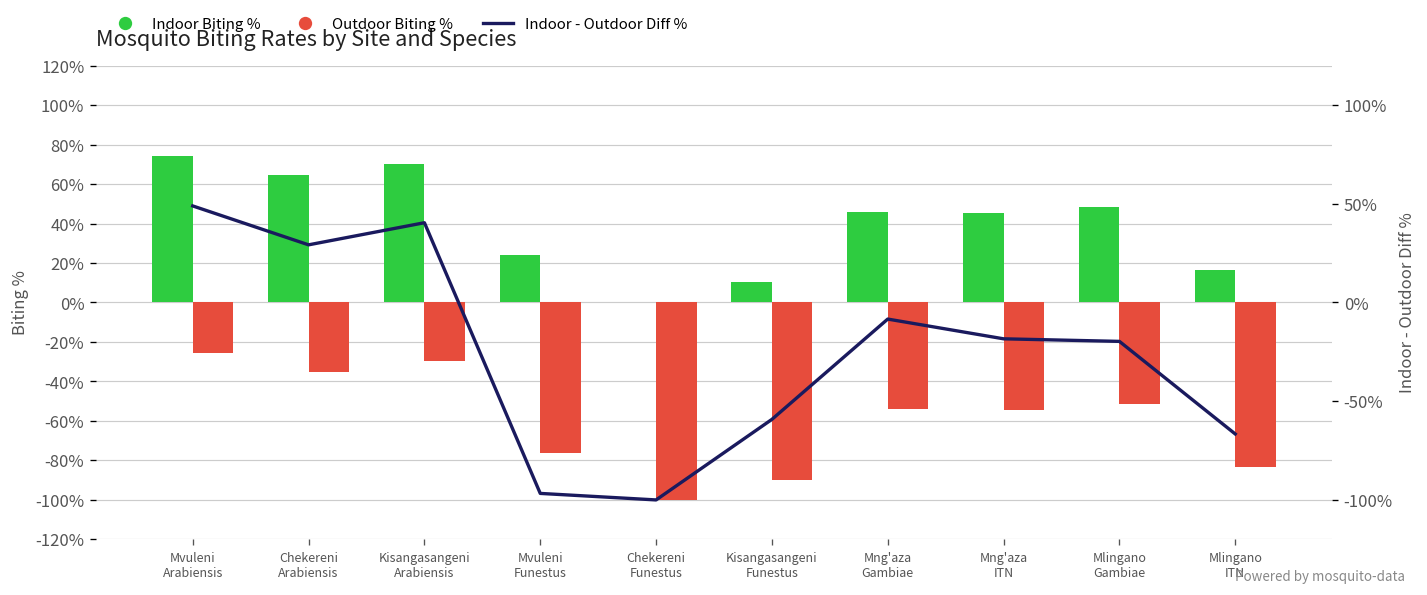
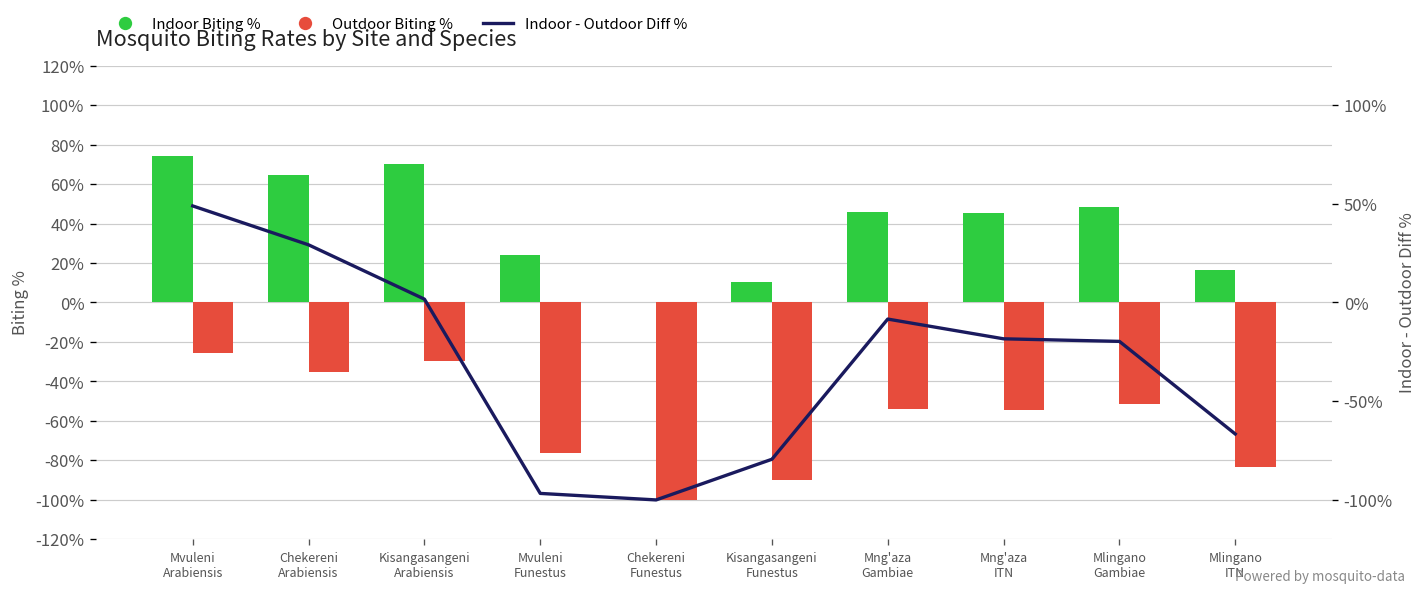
Indoor - Outdoor Diff %, Kisangasangeni Arabiensis: 40% -> 2%
Indoor - Outdoor Diff %, Kisangasangeni Funestus: -59% -> -79%
